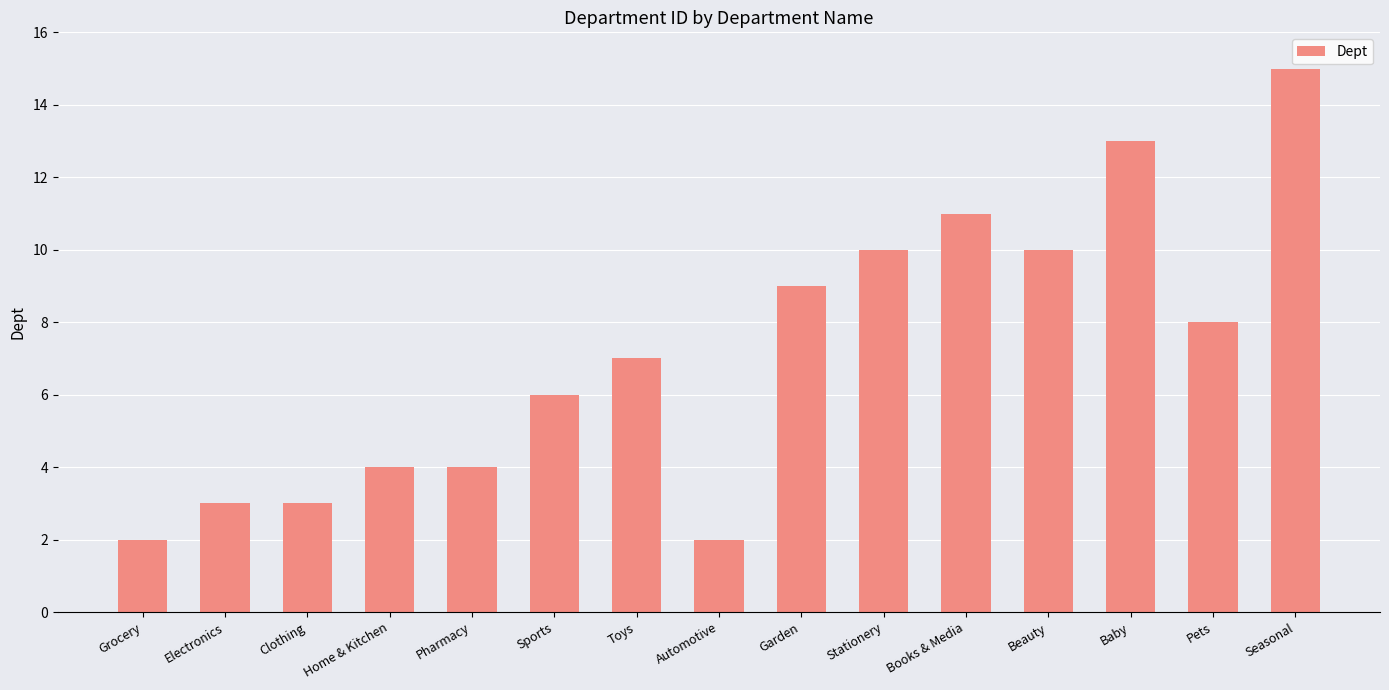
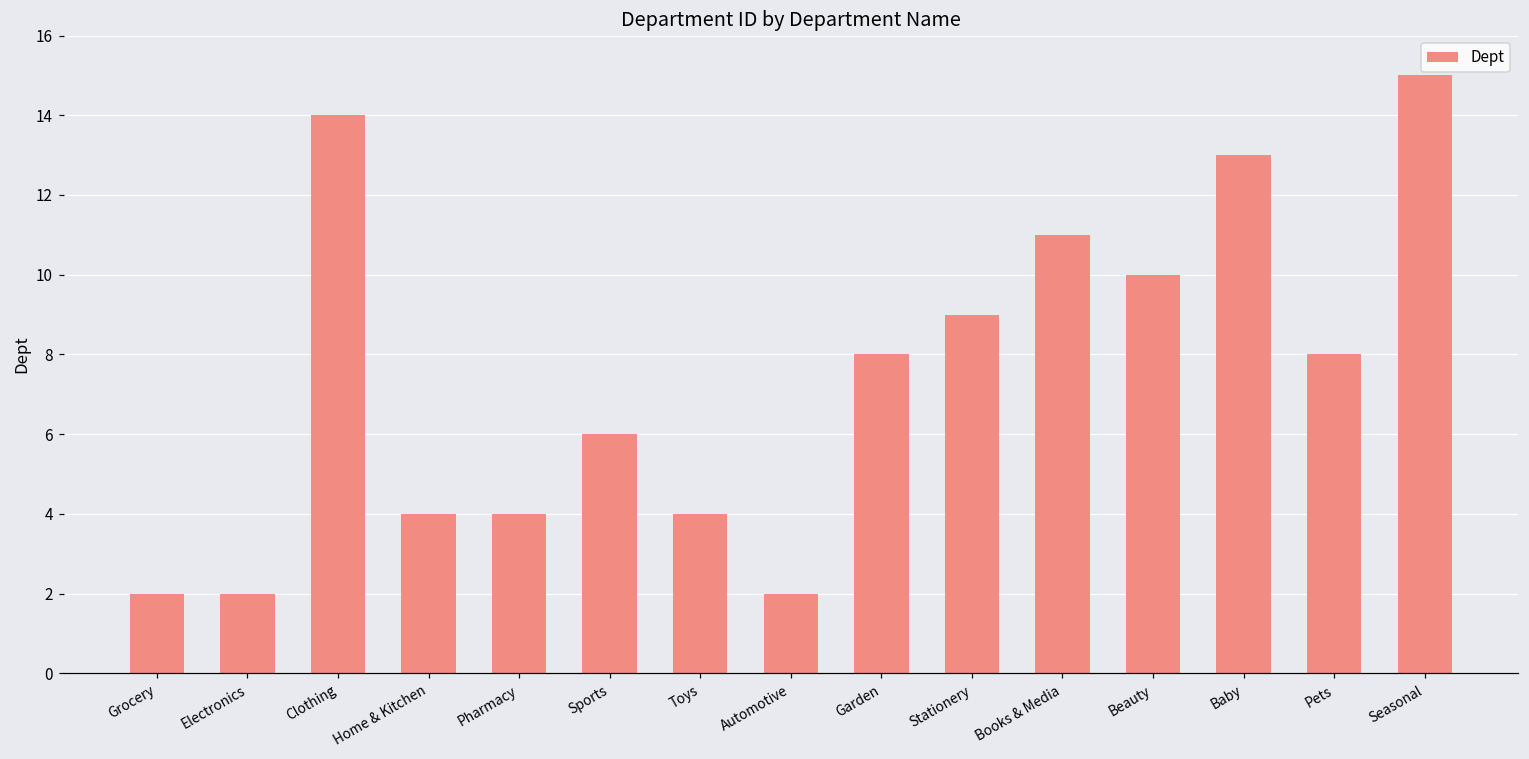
Electronics: 3 -> 2
Clothing: 3 -> 14
Toys: 7 -> 4
Garden: 9 -> 8
Stationery: 10 -> 9
